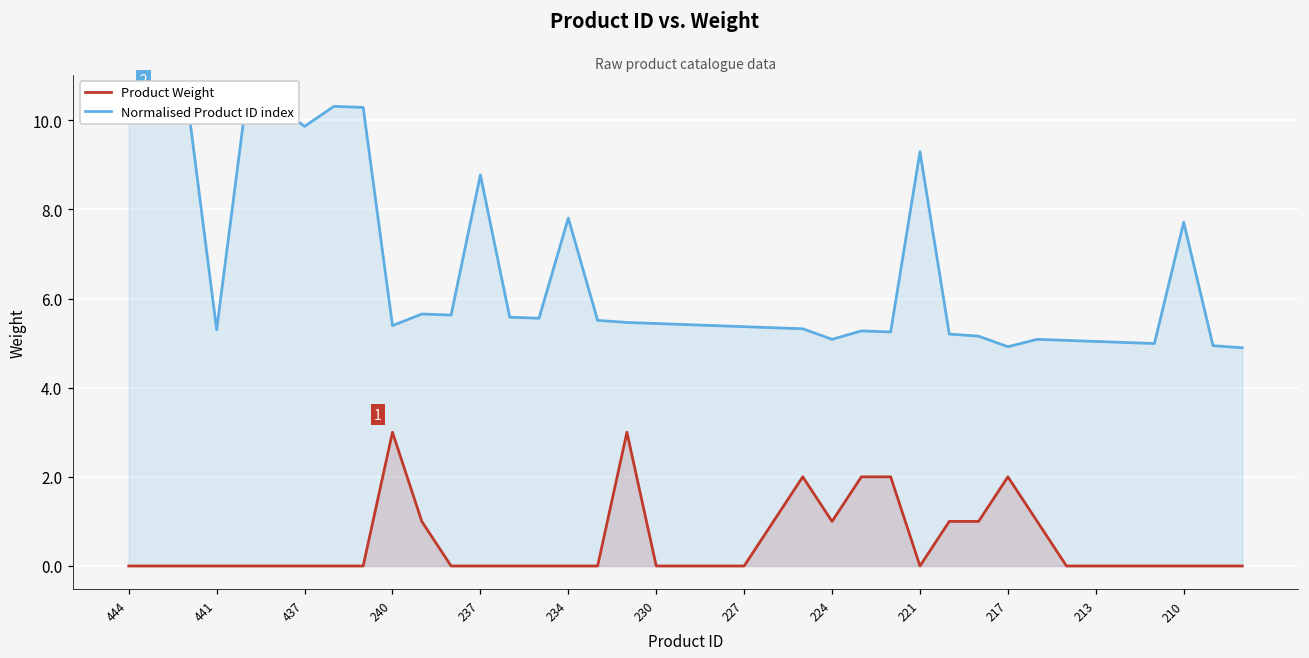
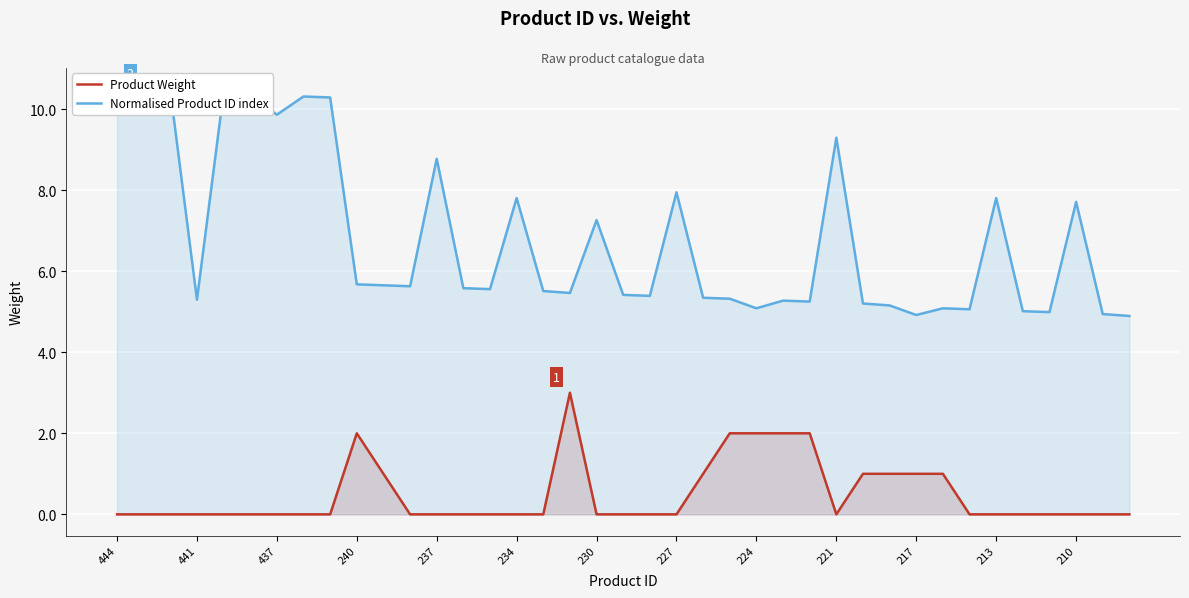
Product Weight, 240: 3 -> 2
Normalised Product ID index, 240: 5.4 -> 5.7
Normalised Product ID index, 230: 5.4 -> 7.3
Normalised Product ID index, 227: 5.4 -> 7.9
Product Weight, 224: 1 -> 2
Product Weight, 217: 2 -> 1
Normalised Product ID index, 213: 5.0 -> 7.8
